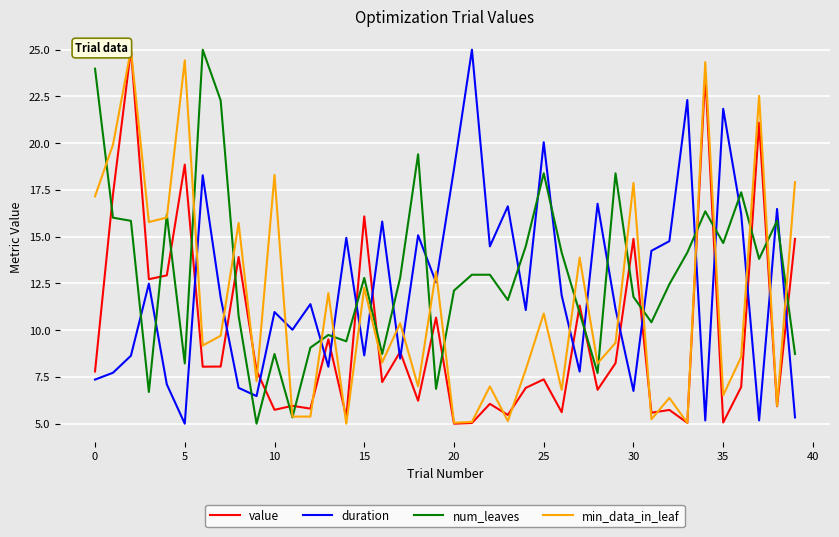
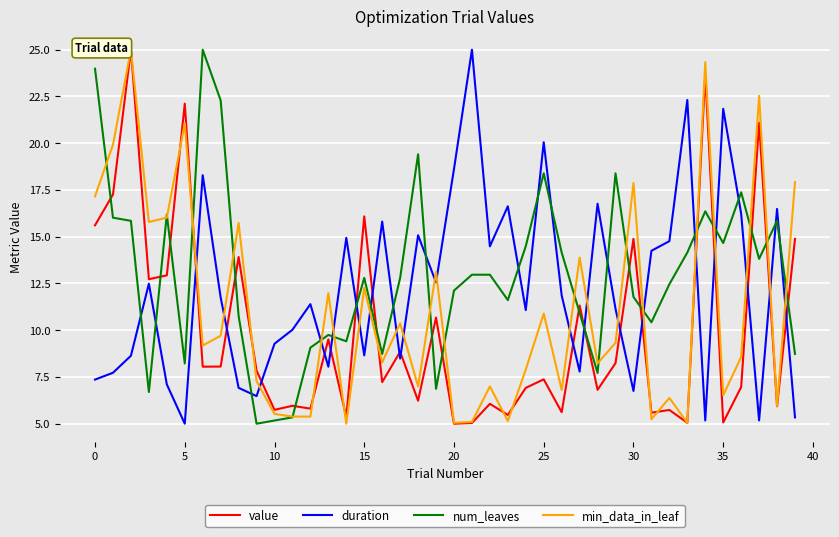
value, 0: 7.8 -> 15.6
value, 5: 18.9 -> 22.1
min_data_in_leaf, 5: 24.4 -> 21.1
duration, 10: 11.0 -> 9.3
num_leaves, 10: 8.7 -> 5.2
min_data_in_leaf, 10: 18.3 -> 5.5
